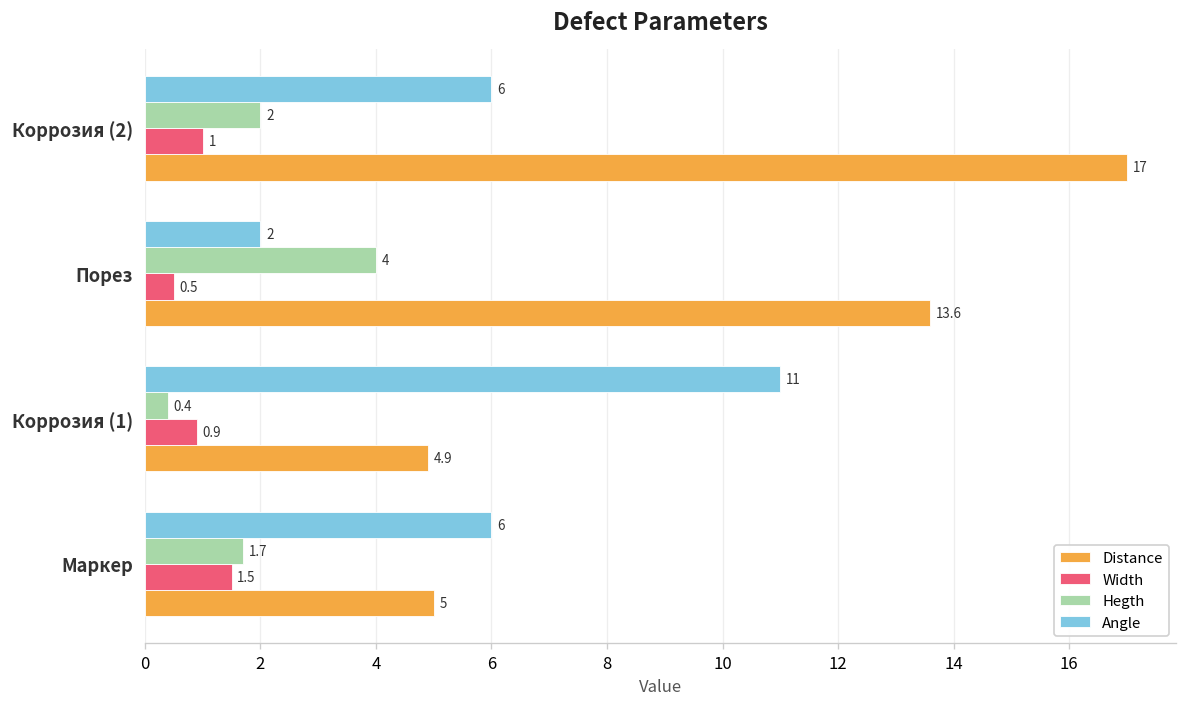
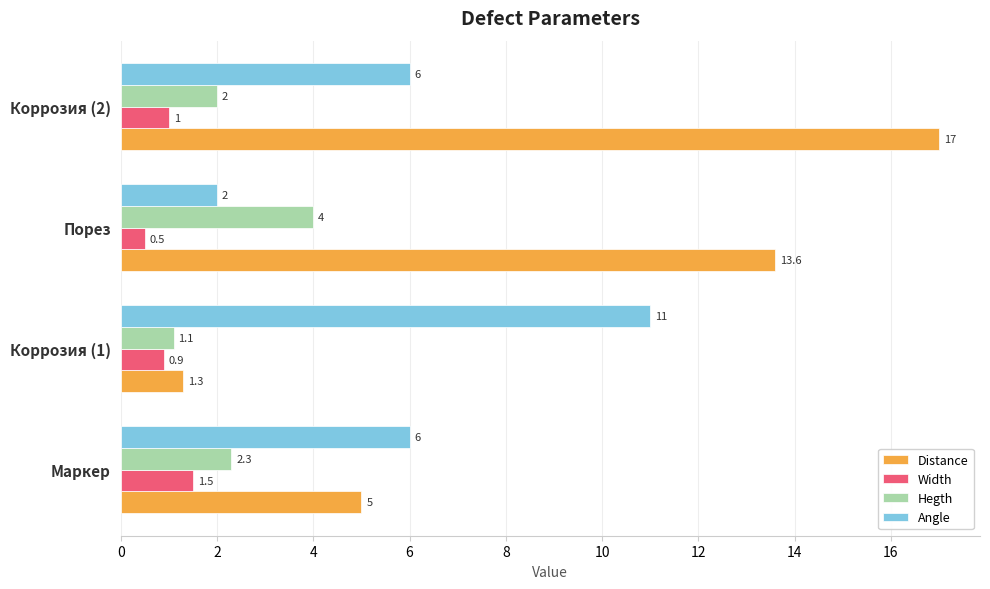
Hegth, Коррозия (1): 0.4 -> 1.1
Distance, Коррозия (1): 4.9 -> 1.3
Hegth, Маркер: 1.7 -> 2.3
